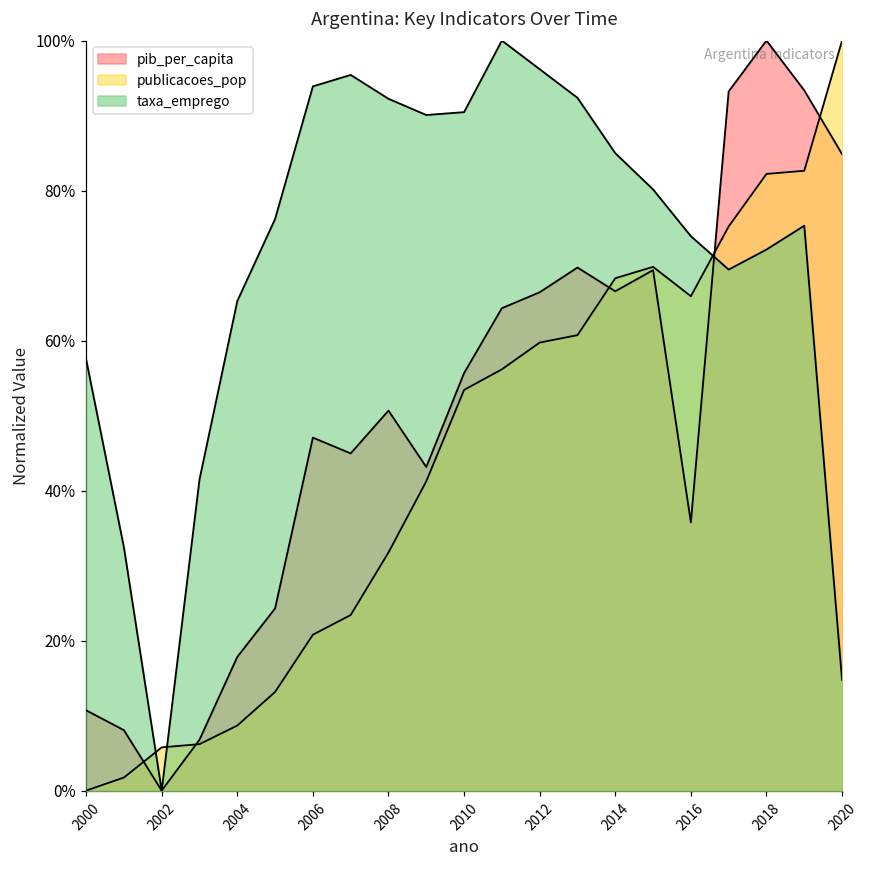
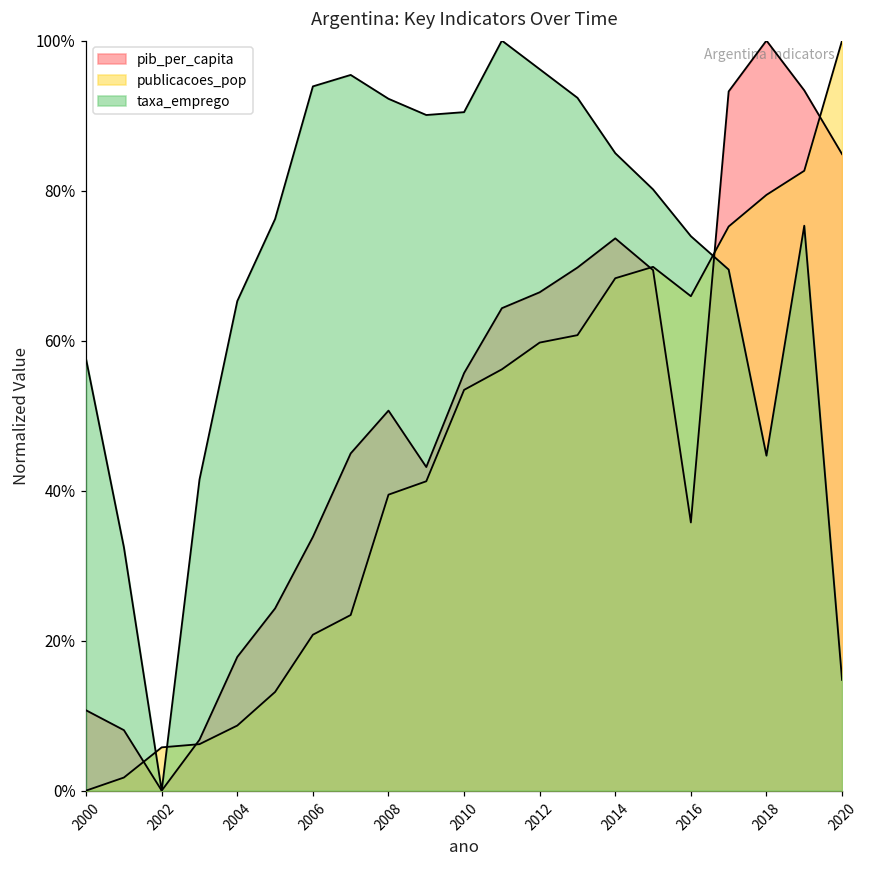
pib_per_capita, 2006: 47% -> 34%
publicacoes_pop, 2008: 32% -> 39%
pib_per_capita, 2014: 67% -> 74%
publicacoes_pop, 2018: 82% -> 79%
taxa_emprego, 2018: 72% -> 45%
